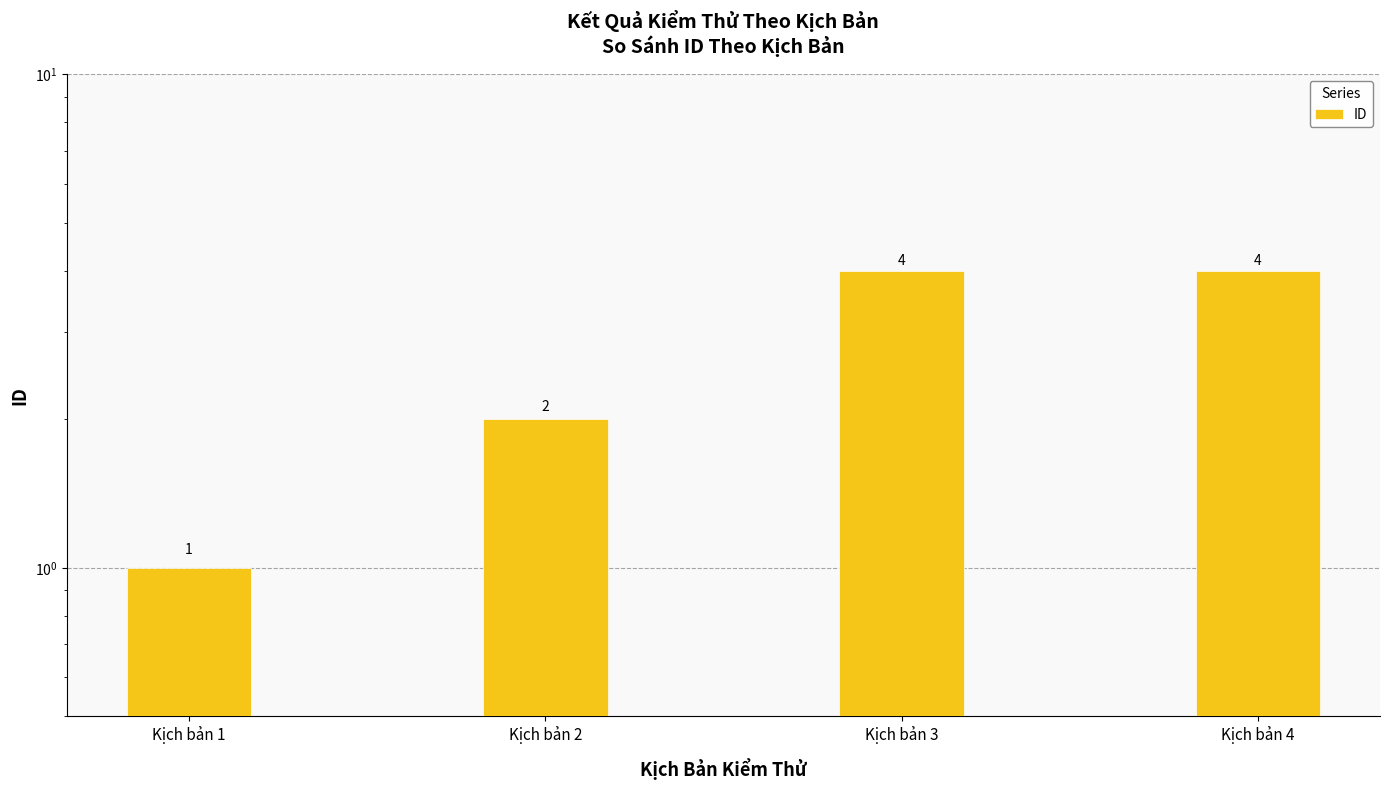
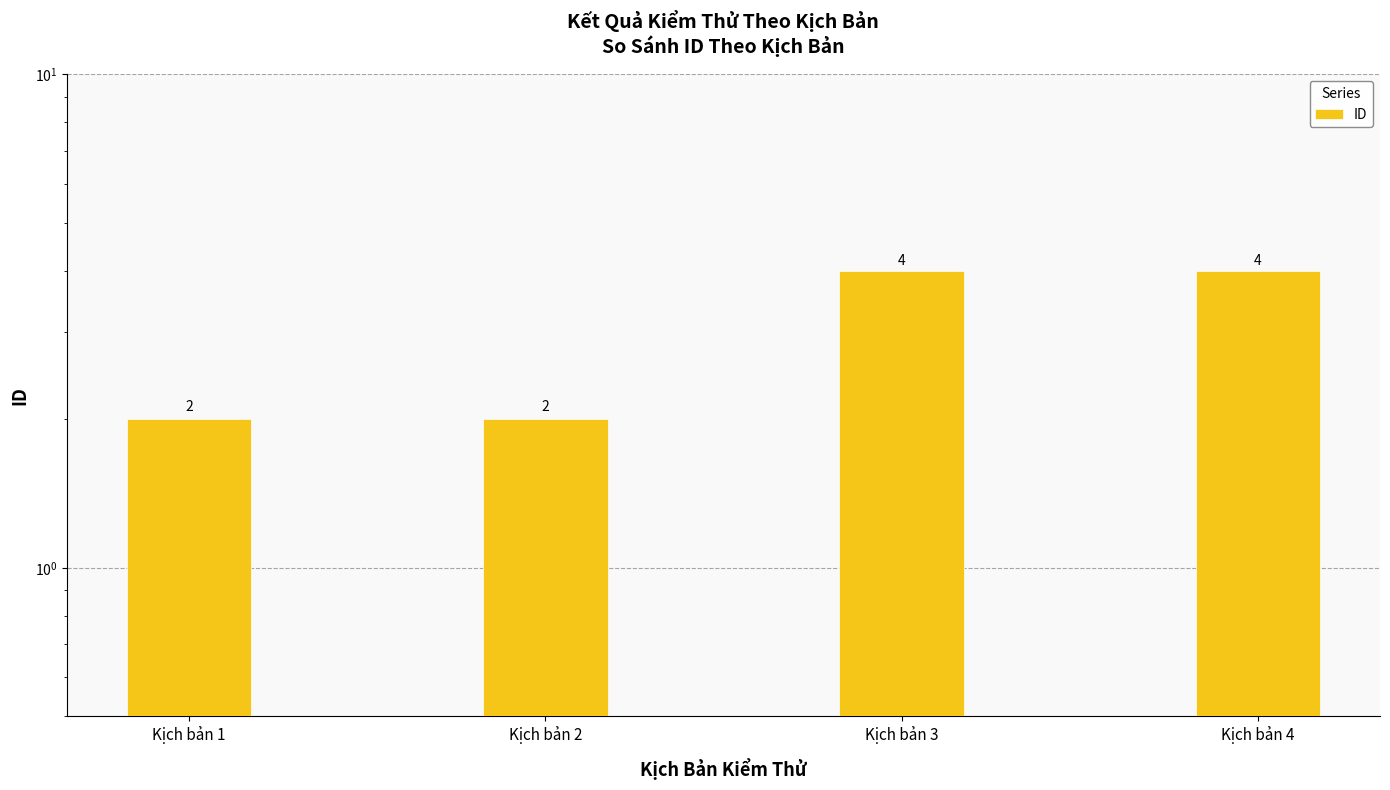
Kịch bản 1: 1 -> 2
